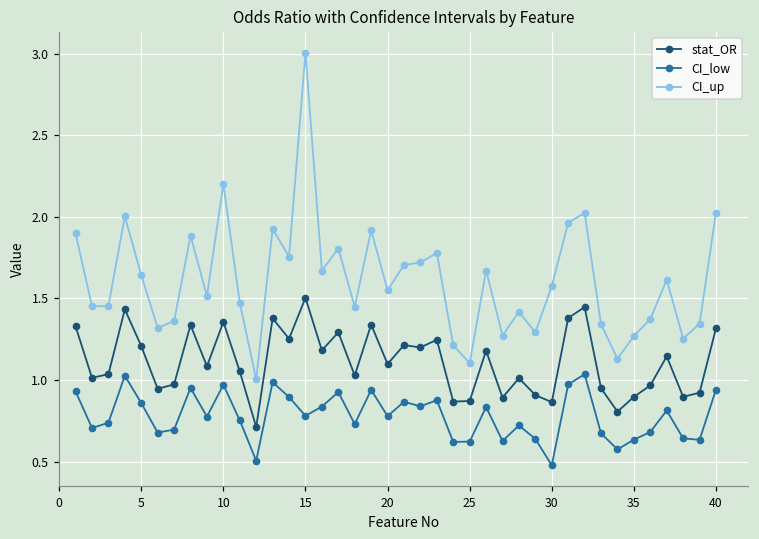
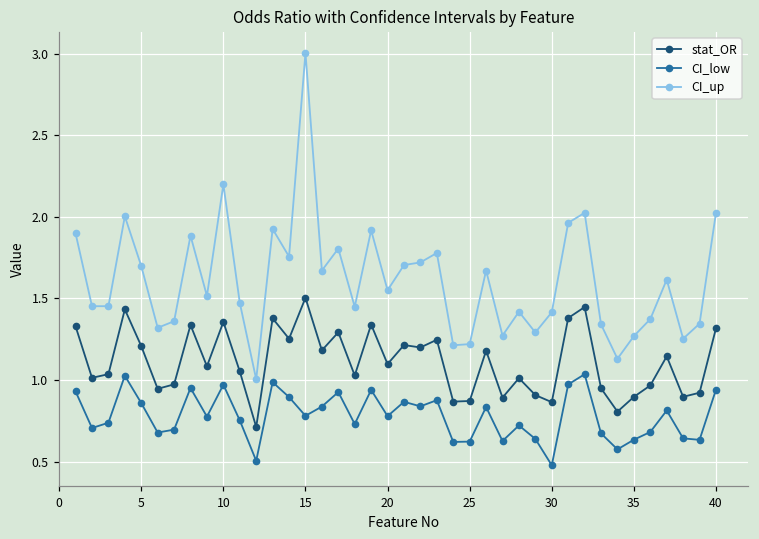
CI_up, 5: 1.64 -> 1.70
CI_up, 25: 1.10 -> 1.22
CI_up, 30: 1.58 -> 1.42
